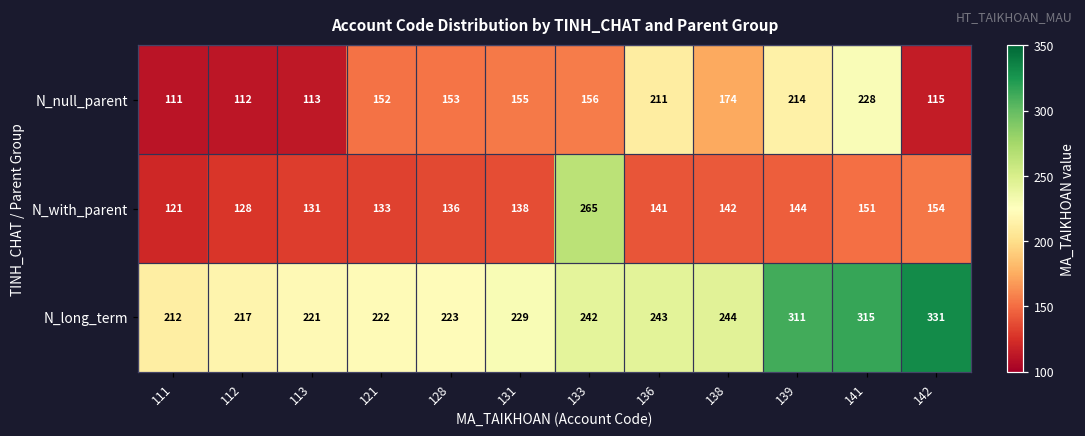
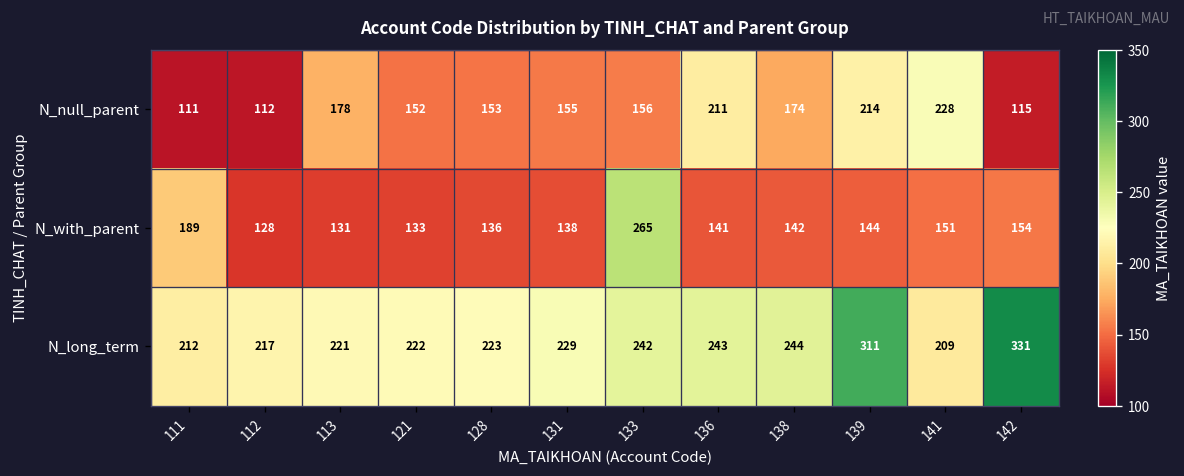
N_null_parent, 113: 113 -> 178
N_with_parent, 111: 121 -> 189
N_long_term, 141: 315 -> 209
